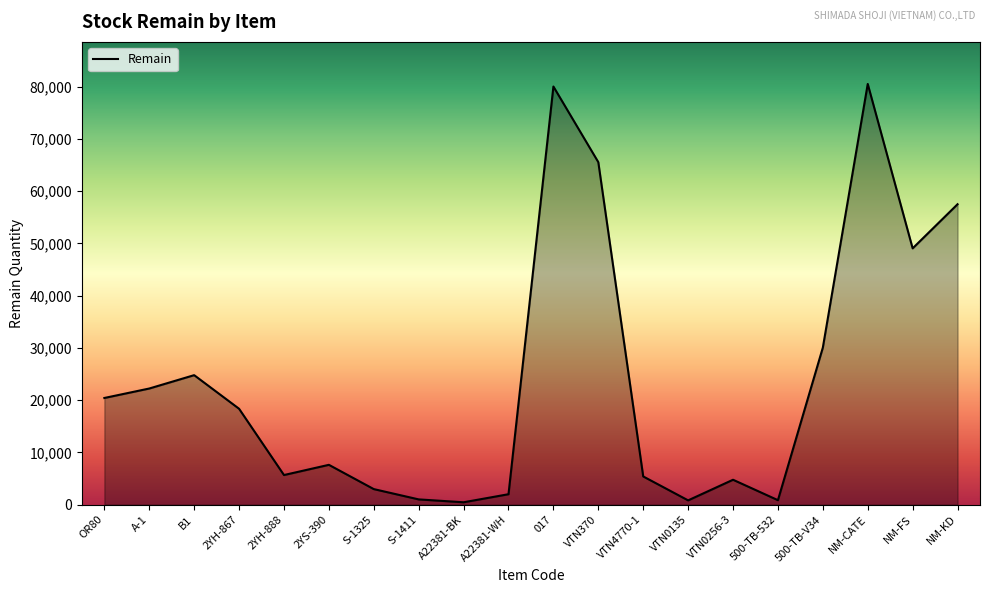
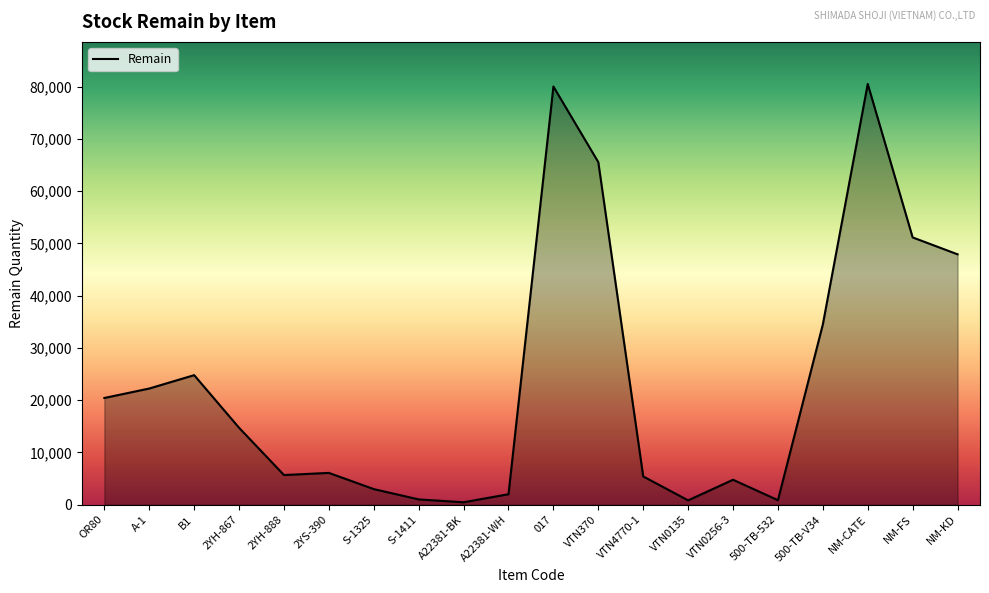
2YH-867: 18,000 -> 15,000
2YS-390: 8,000 -> 6,000
500-TB-V34: 30,000 -> 34,000
NM-FS: 49,000 -> 51,000
NM-KD: 58,000 -> 48,000
